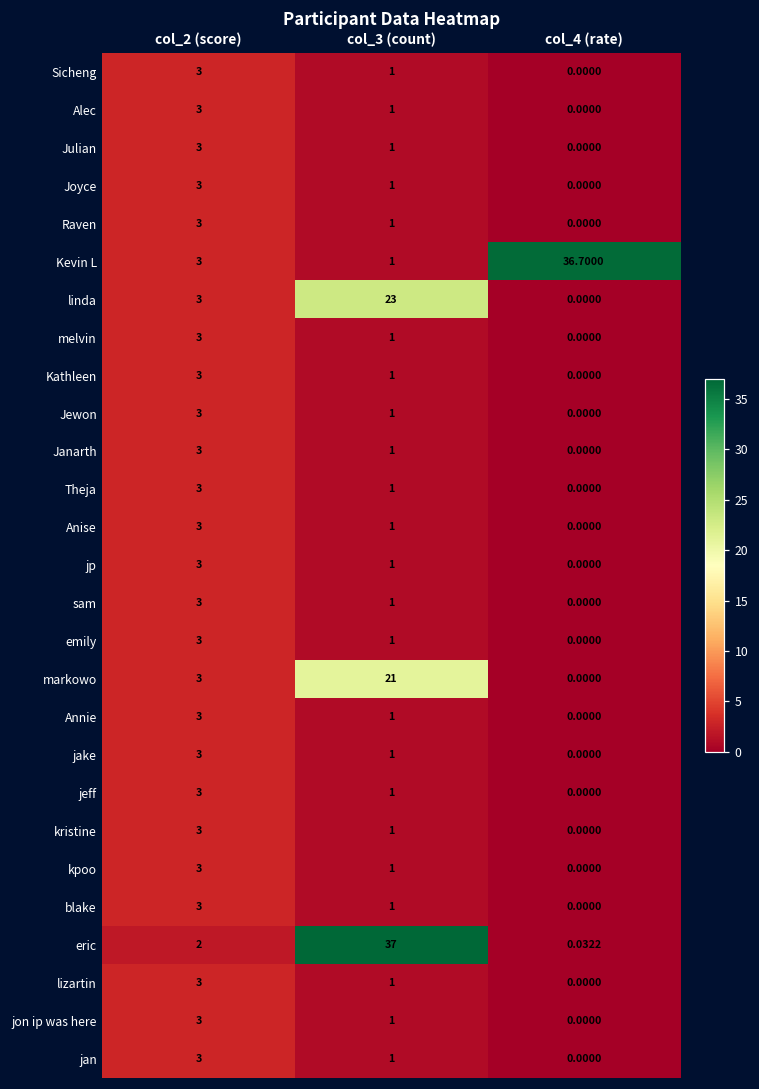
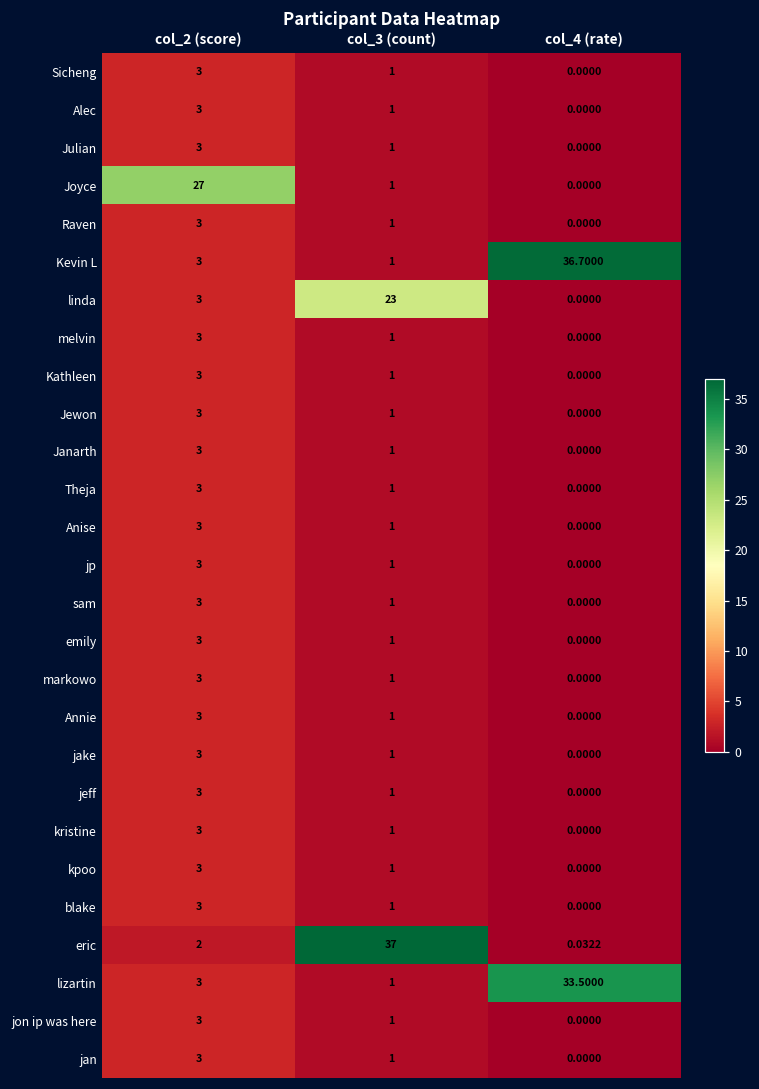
Joyce, col_2 (score): 3 -> 27
markowo, col_3 (count): 21 -> 1
lizartin, col_4 (rate): 0.0000 -> 33.5000
